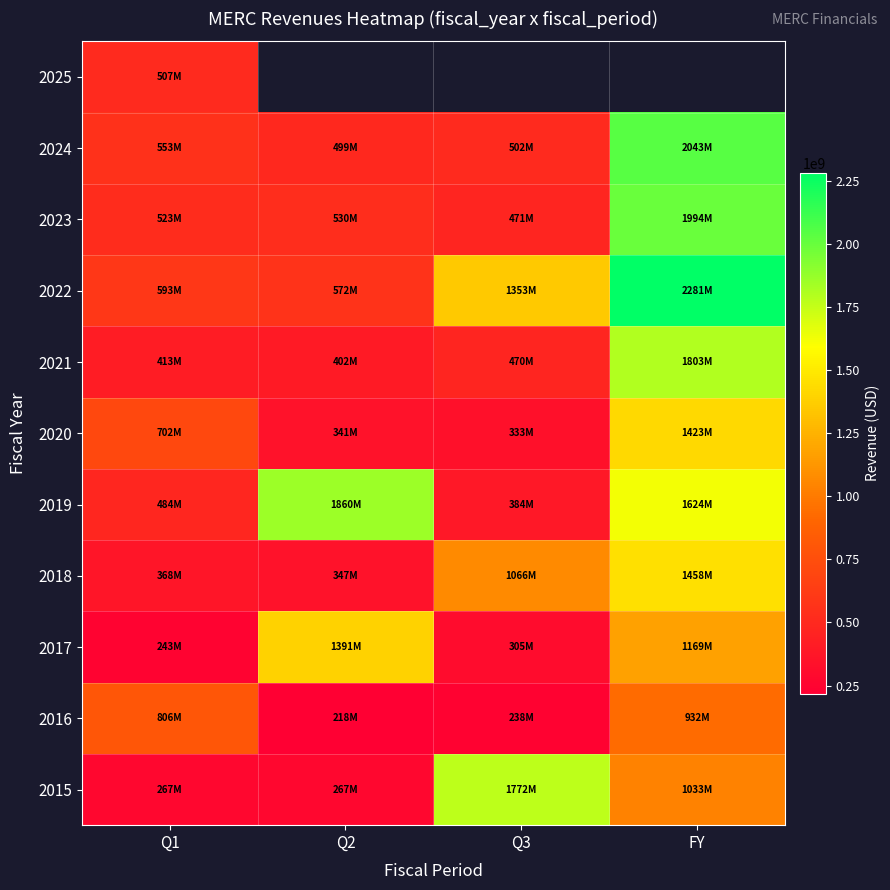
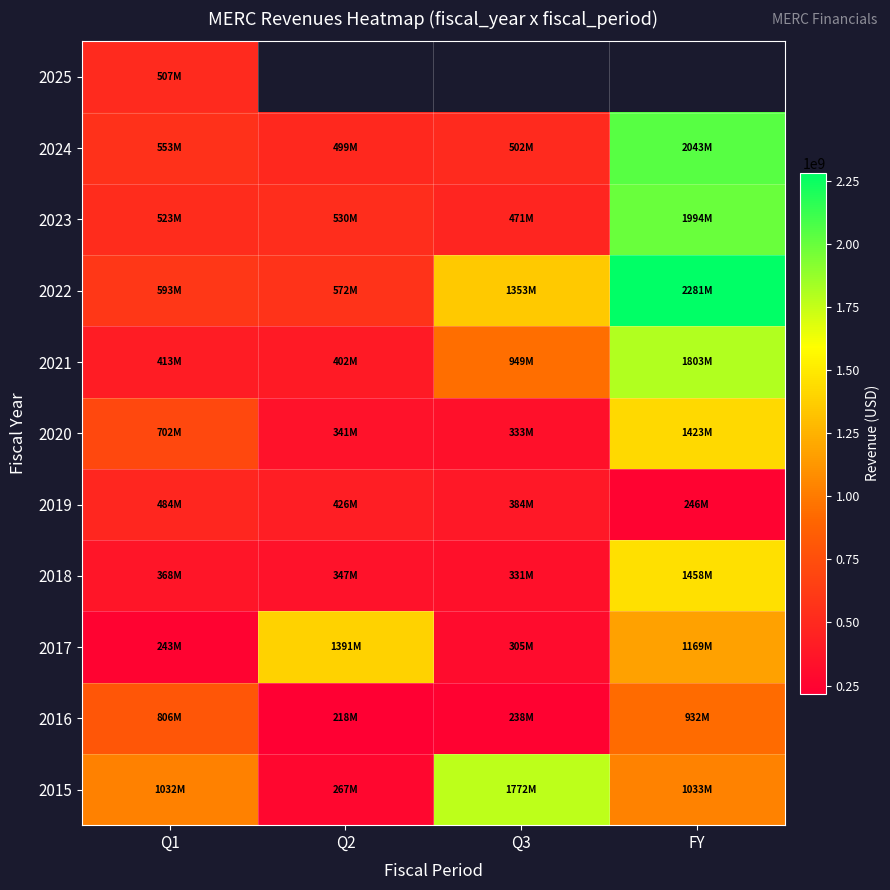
2021, Q3: 470M -> 949M
2019, Q2: 1860M -> 426M
2019, FY: 1624M -> 246M
2018, Q3: 1066M -> 331M
2015, Q1: 267M -> 1032M
